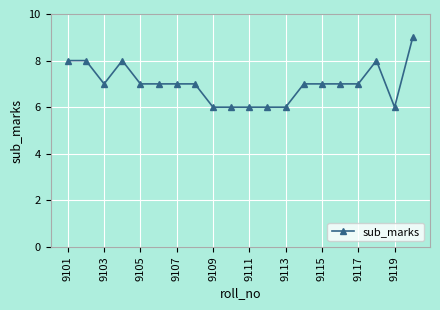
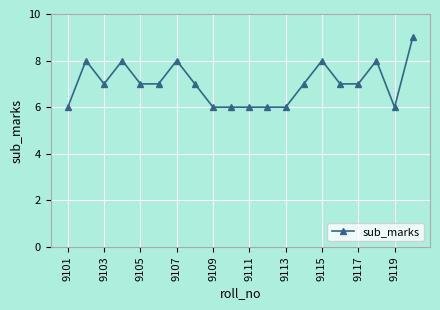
9101: 8 -> 6
9107: 7 -> 8
9115: 7 -> 8
